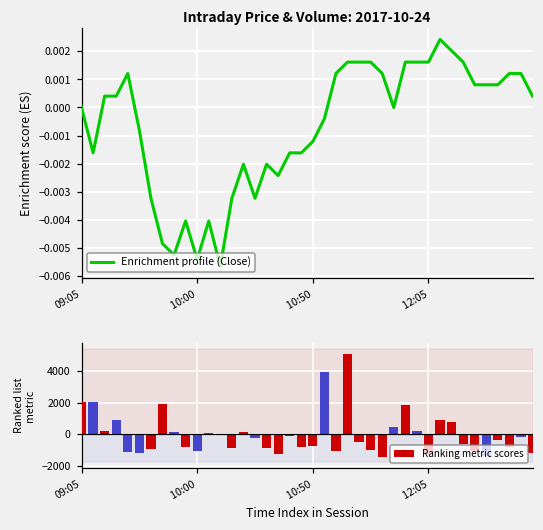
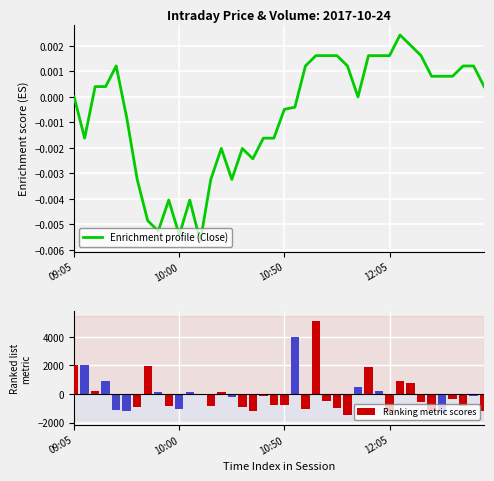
Intraday Price & Volume: 2017-10-24, 10:50: -0.0012 -> -0.0005
